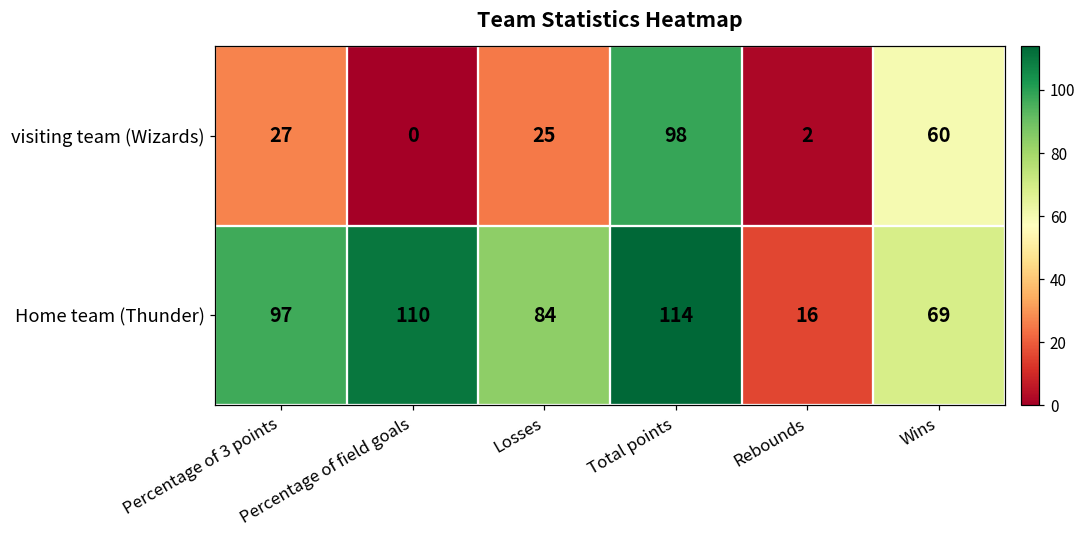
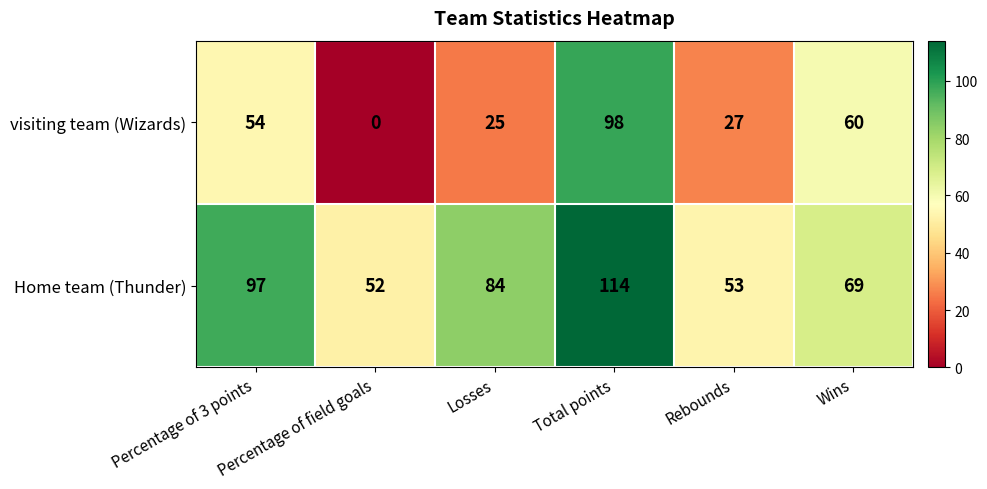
visiting team (Wizards), Percentage of 3 points: 27 -> 54
visiting team (Wizards), Rebounds: 2 -> 27
Home team (Thunder), Percentage of field goals: 110 -> 52
Home team (Thunder), Rebounds: 16 -> 53
